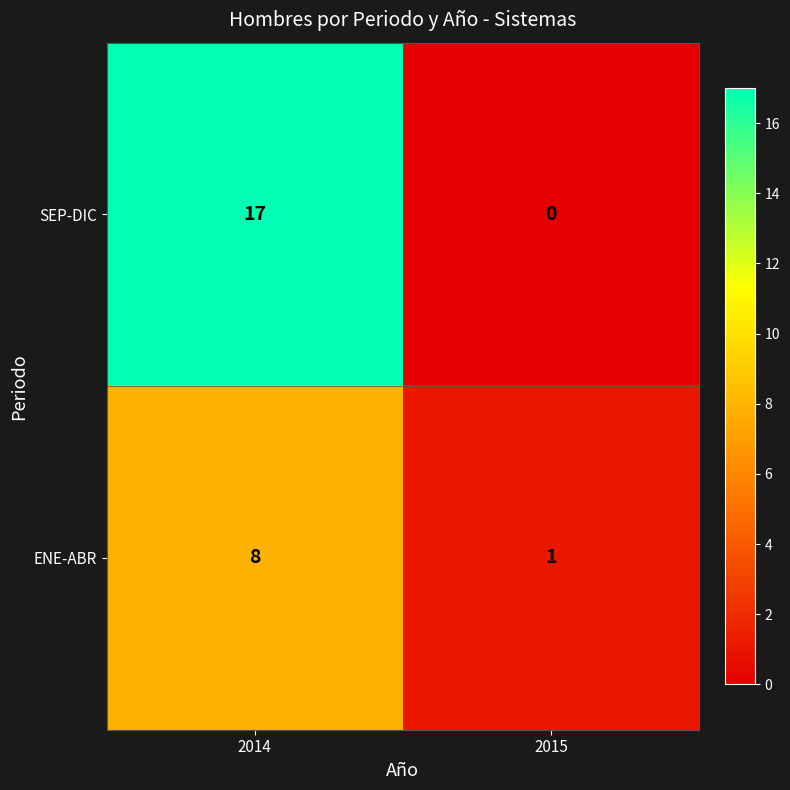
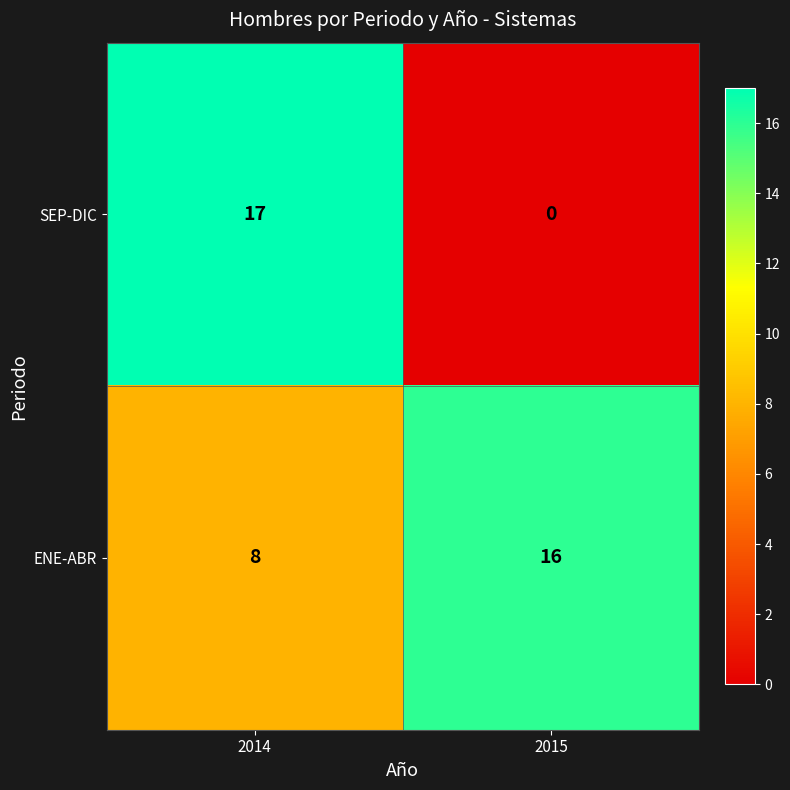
ENE-ABR, 2015: 1 -> 16
